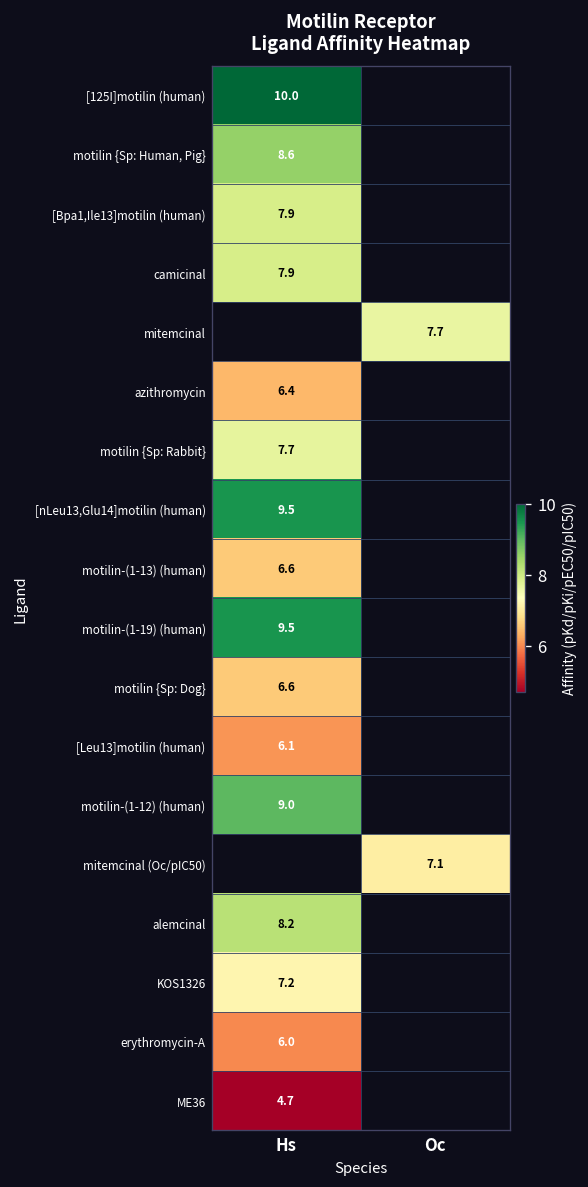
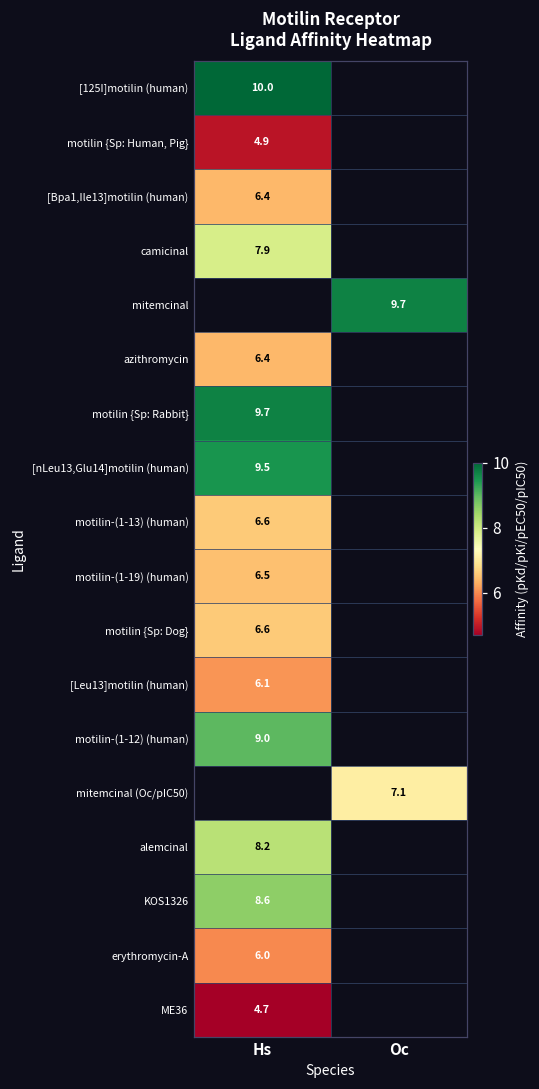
motilin {Sp: Human, Pig}, Hs: 8.6 -> 4.9
[Bpa1,Ile13]motilin (human), Hs: 7.9 -> 6.4
mitemcinal, Oc: 7.7 -> 9.7
motilin {Sp: Rabbit}, Hs: 7.7 -> 9.7
motilin-(1-19) (human), Hs: 9.5 -> 6.5
KOS1326, Hs: 7.2 -> 8.6
